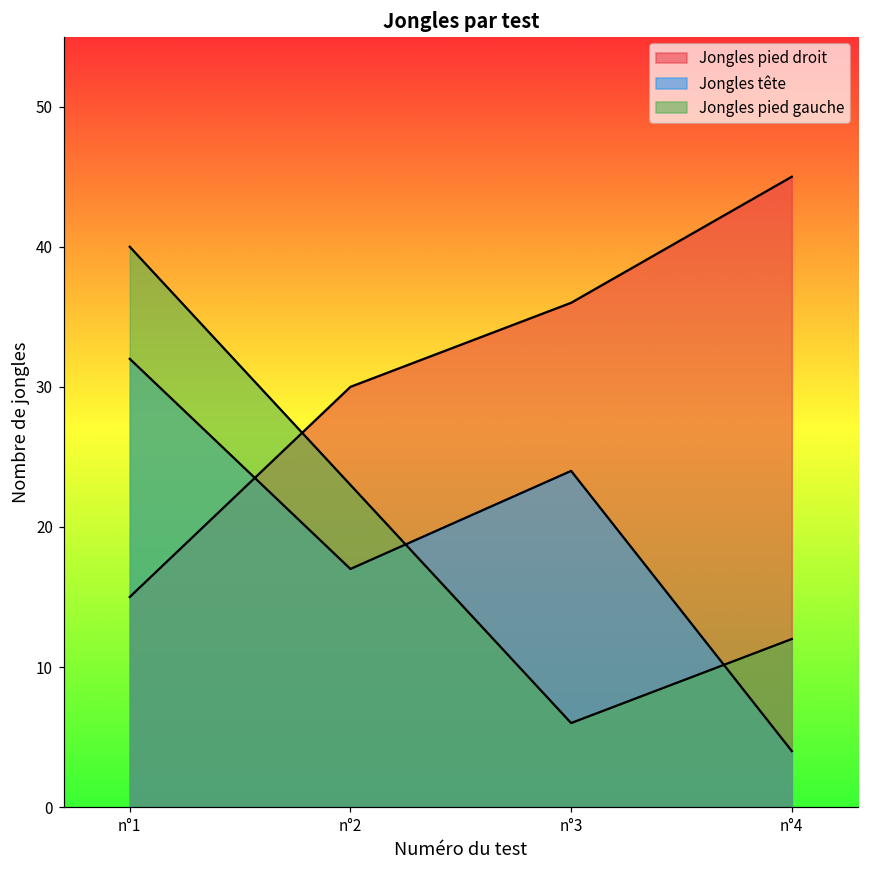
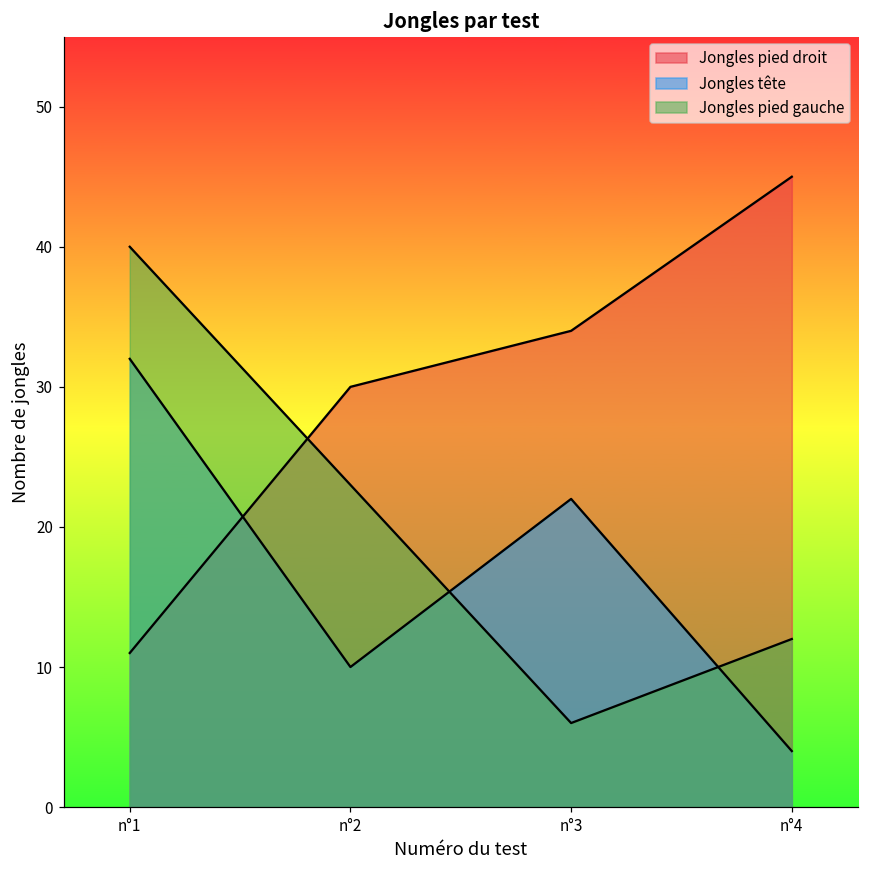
Jongles pied droit, n°1: 15 -> 11
Jongles tête, n°2: 17 -> 10
Jongles pied droit, n°3: 36 -> 34
Jongles tête, n°3: 24 -> 22
